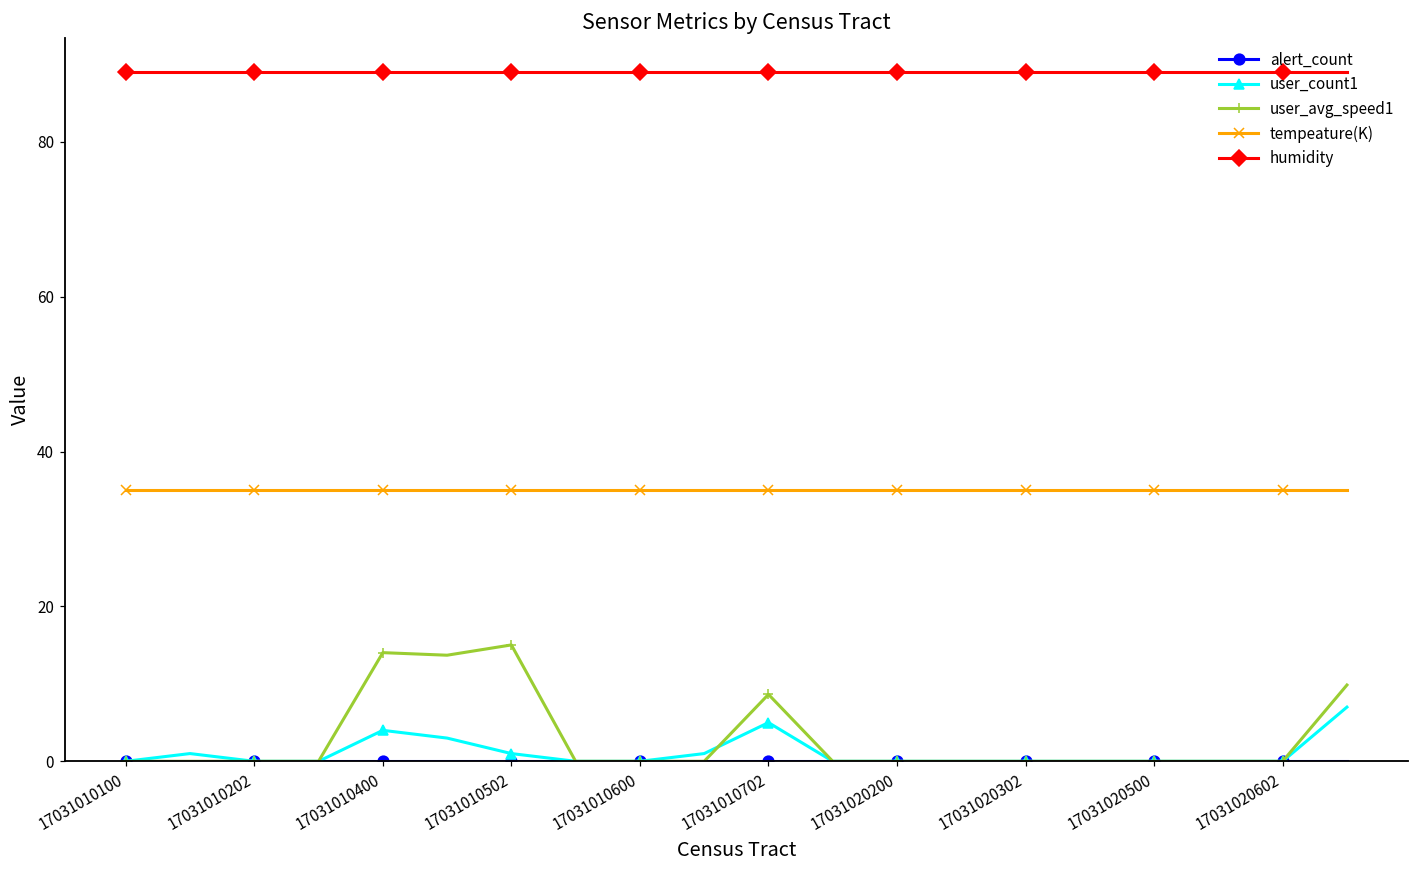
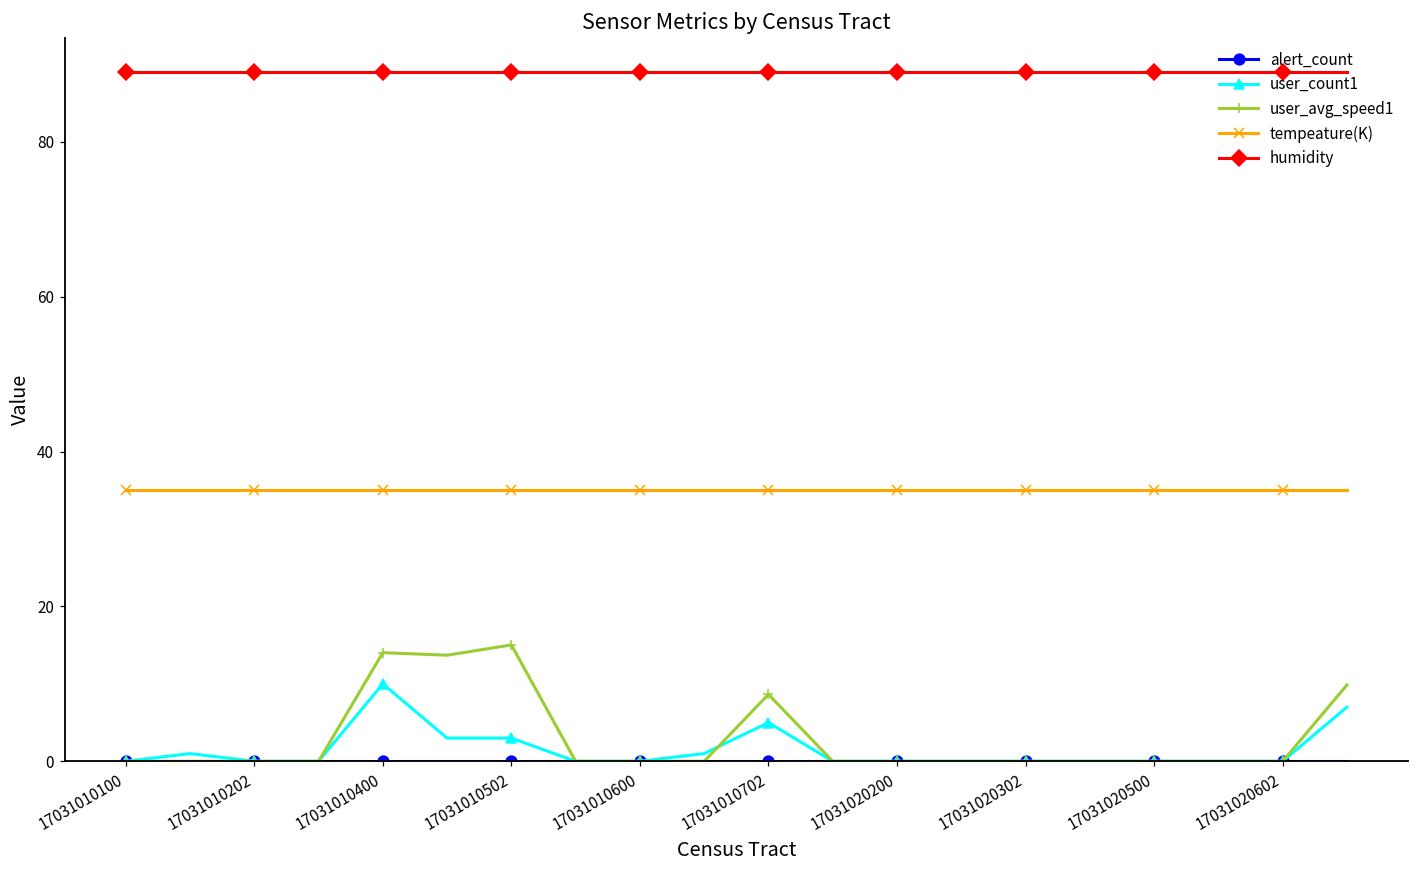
user_count1, 17031010400: 4 -> 10
user_count1, 17031010502: 1 -> 3
